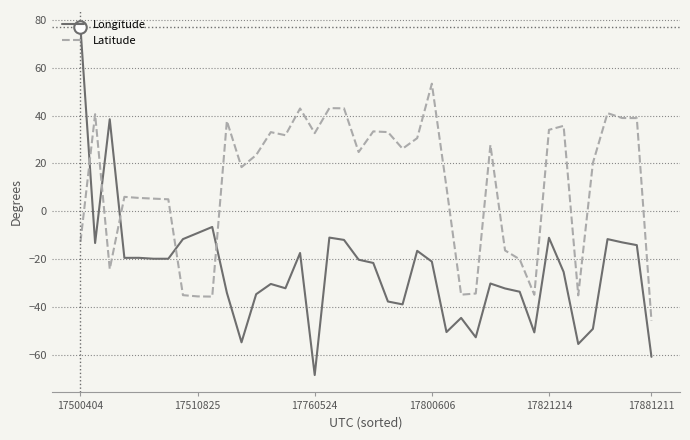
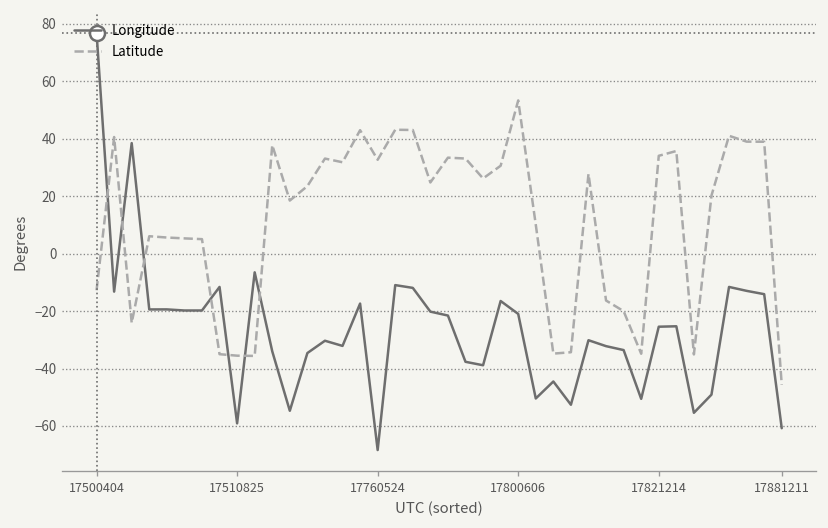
Longitude, 17510825: -9 -> -59
Longitude, 17821214: -11 -> -25
